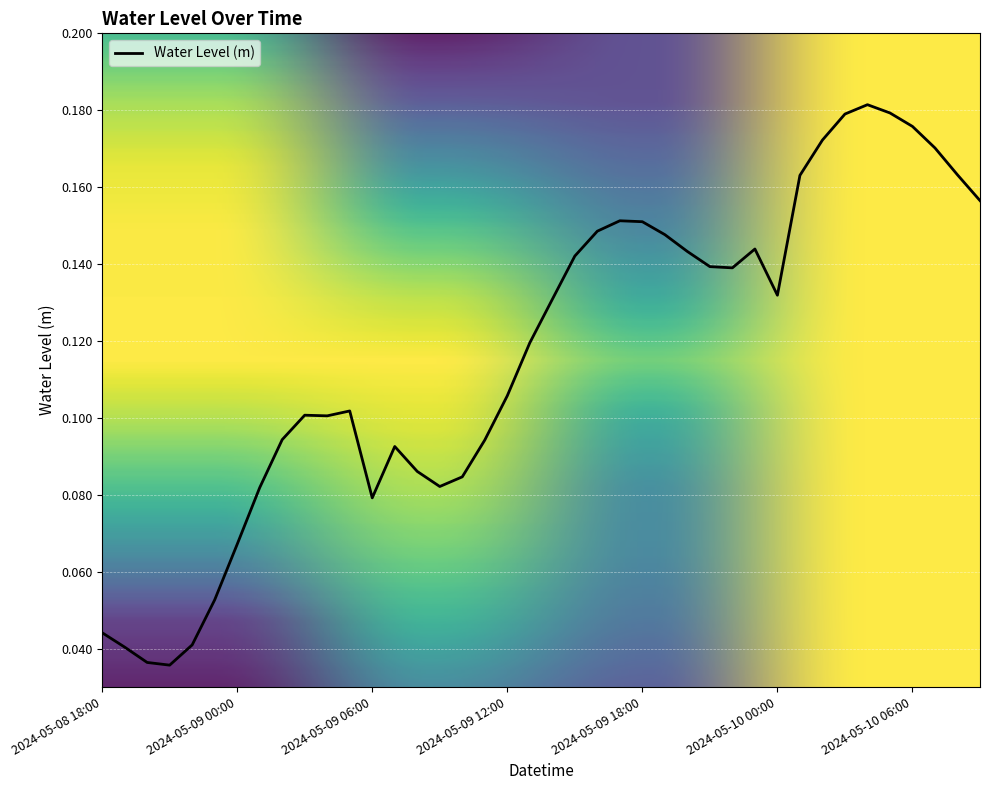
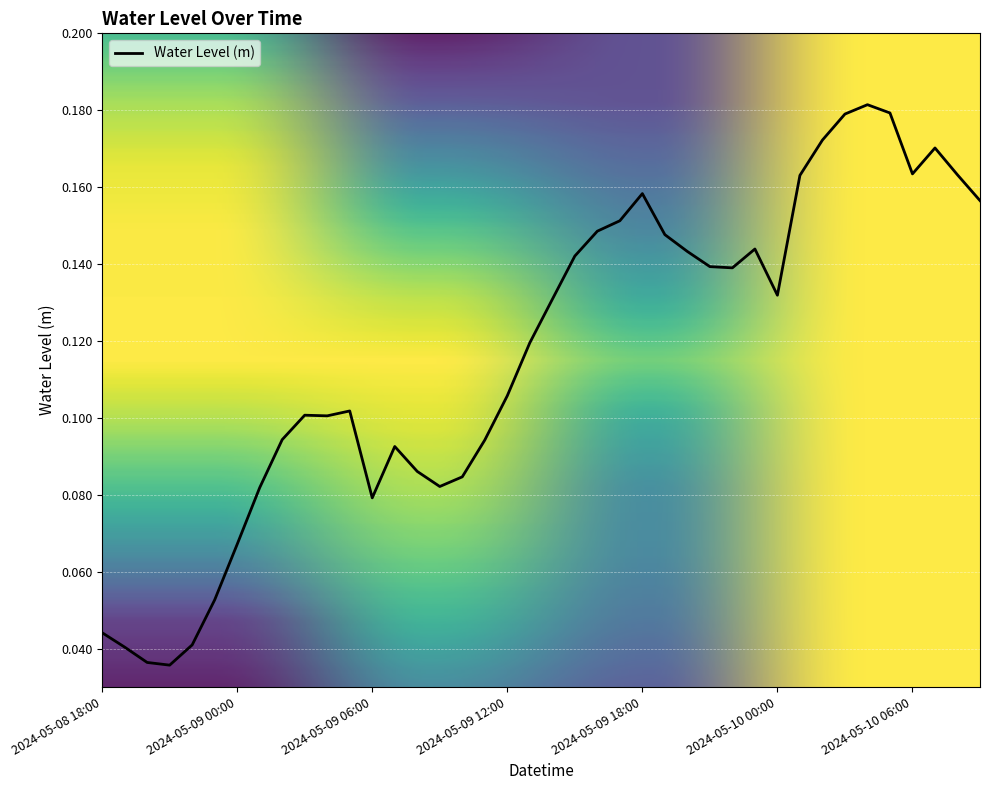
2024-05-09 18:00: 0.151 -> 0.158
2024-05-10 06:00: 0.176 -> 0.163
